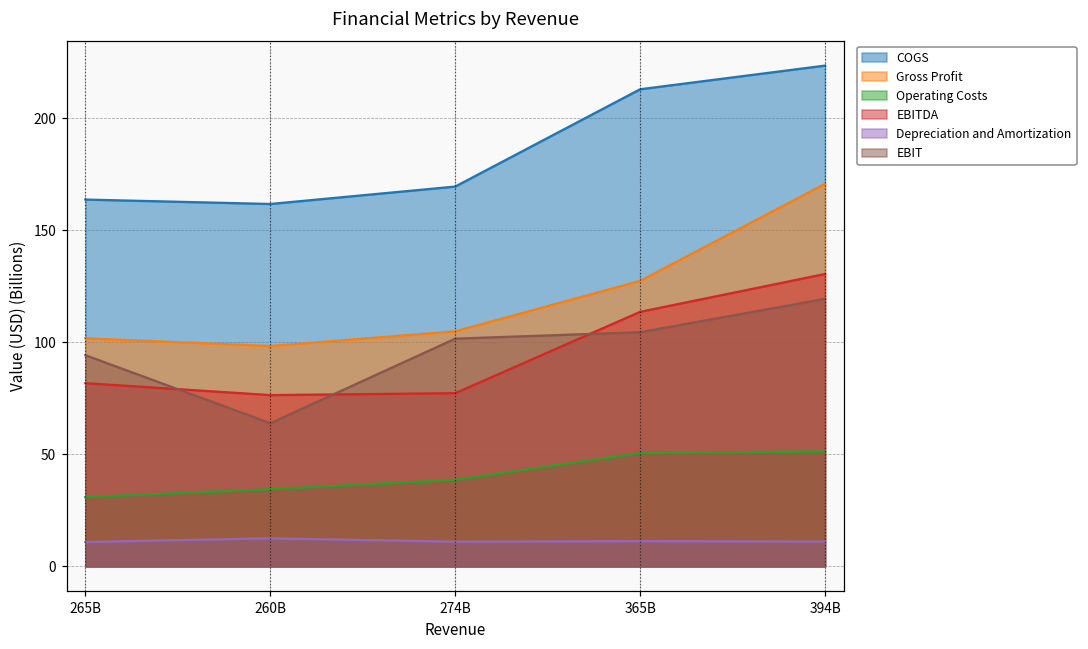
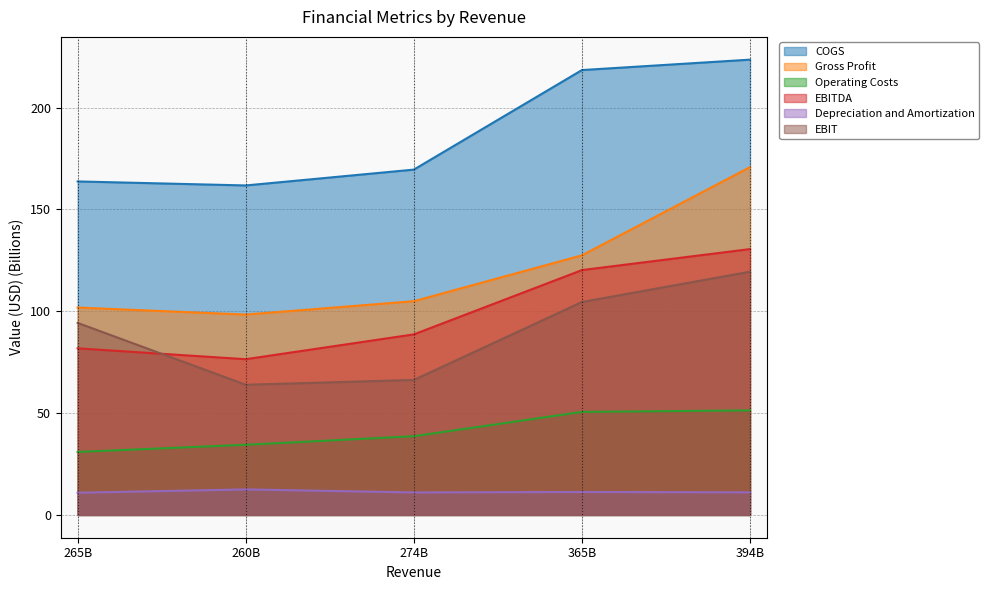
EBITDA, 274B: 77 -> 89
EBIT, 274B: 102 -> 66
COGS, 365B: 213 -> 218
EBITDA, 365B: 114 -> 120
